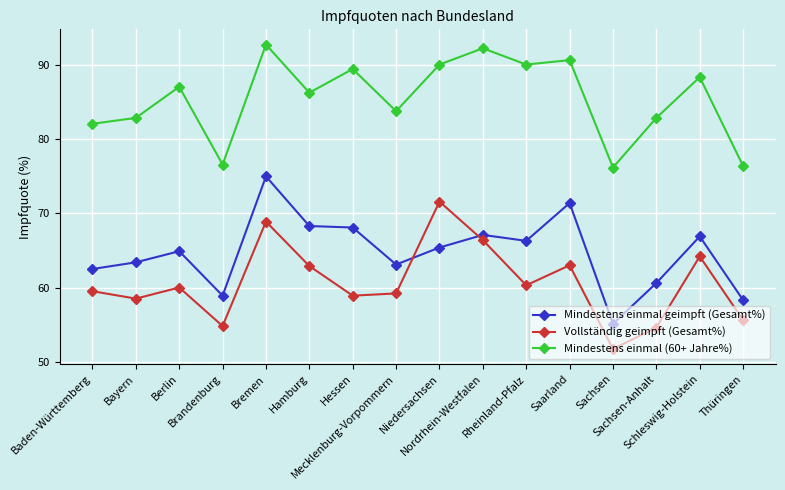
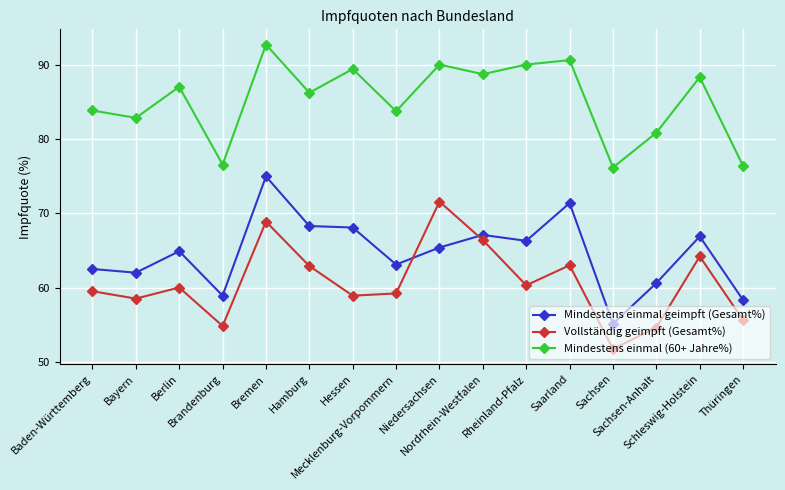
Mindestens einmal (60+ Jahre%), Baden-Württemberg: 82 -> 84
Mindestens einmal geimpft (Gesamt%), Bayern: 63 -> 62
Mindestens einmal (60+ Jahre%), Nordrhein-Westfalen: 92 -> 89
Mindestens einmal (60+ Jahre%), Sachsen-Anhalt: 83 -> 81
